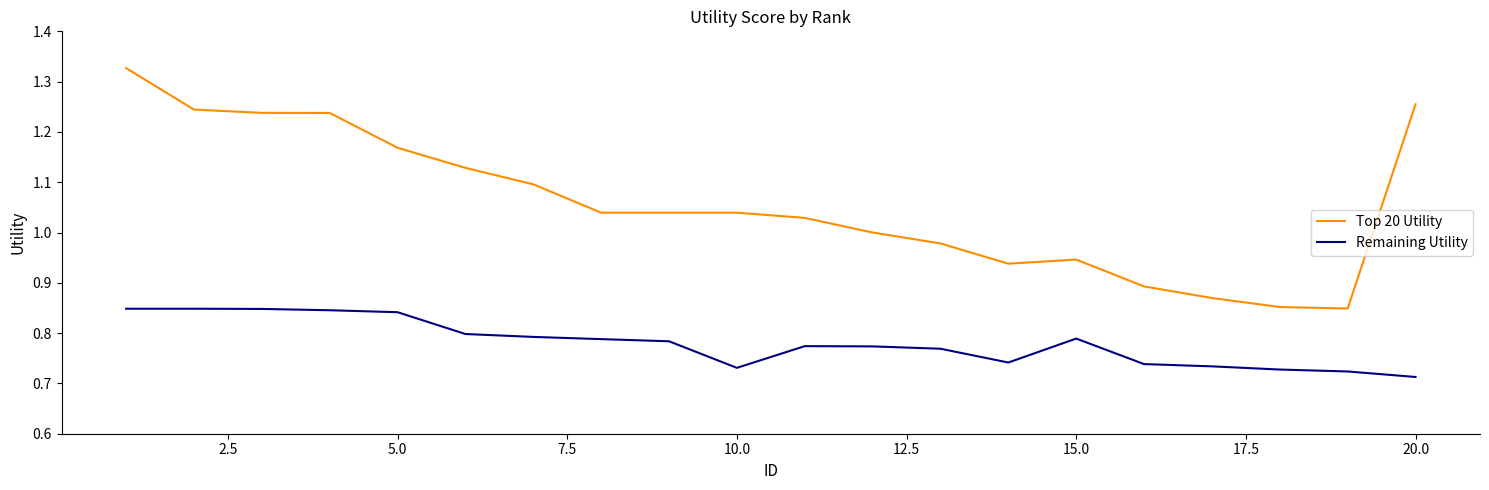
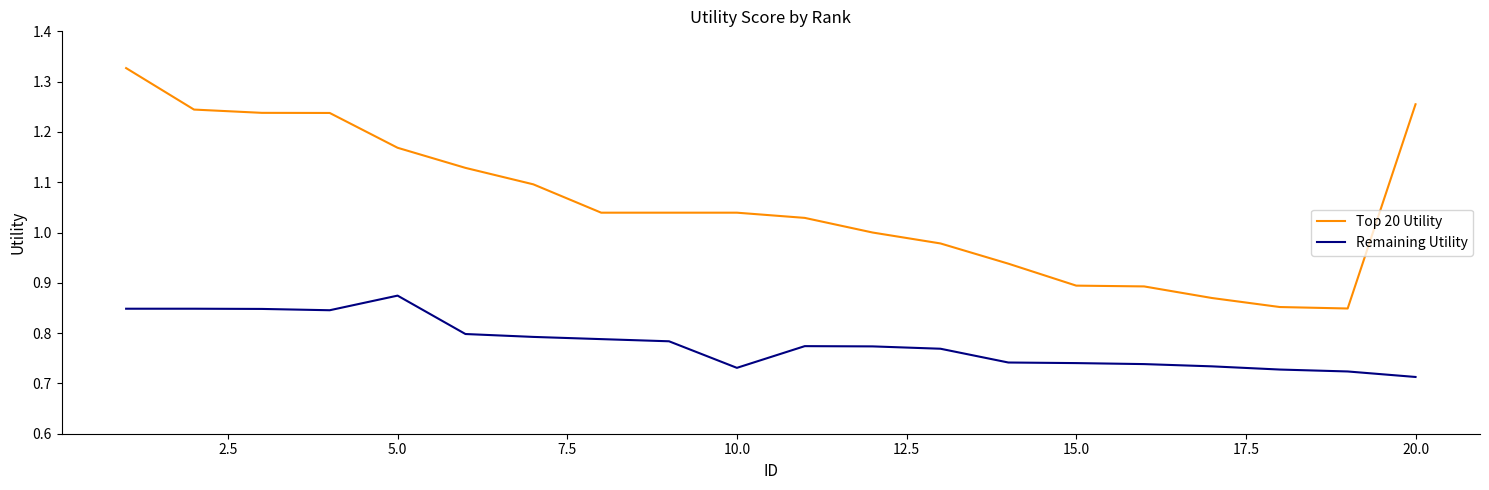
Remaining Utility, 5.0: 0.84 -> 0.87
Top 20 Utility, 15.0: 0.95 -> 0.89
Remaining Utility, 15.0: 0.79 -> 0.74
